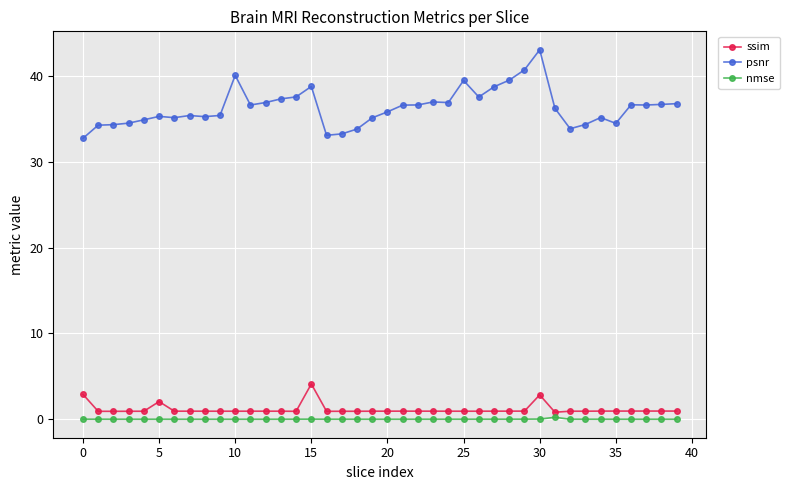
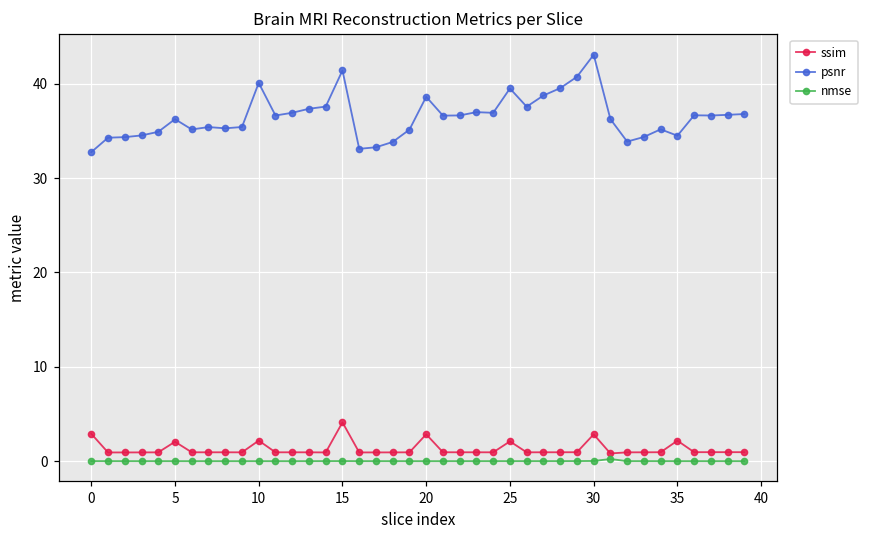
psnr, 5: 35 -> 36
ssim, 10: 1 -> 2
psnr, 15: 39 -> 41
ssim, 20: 1 -> 3
psnr, 20: 36 -> 39
ssim, 25: 1 -> 2
ssim, 35: 1 -> 2
